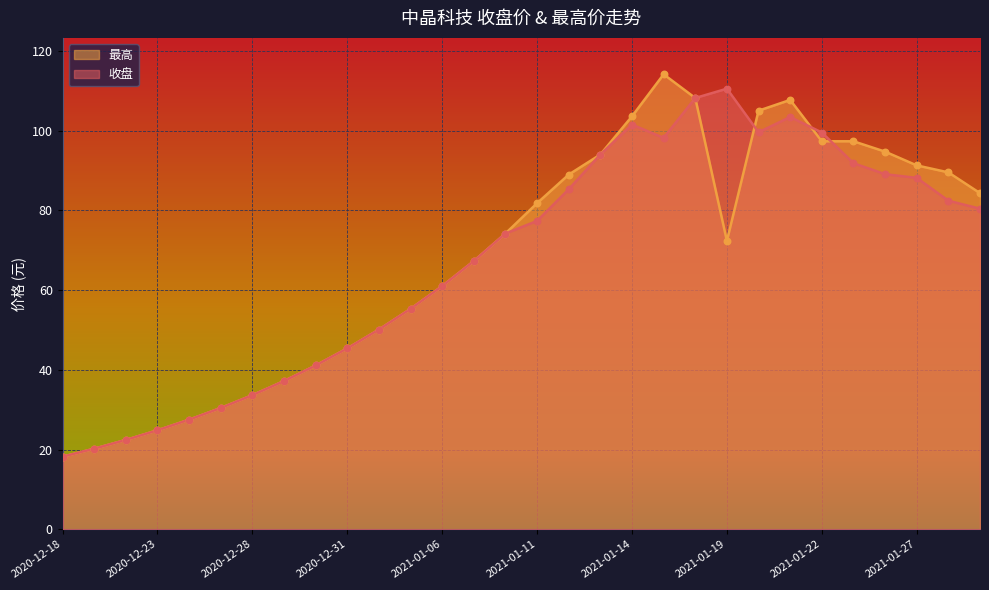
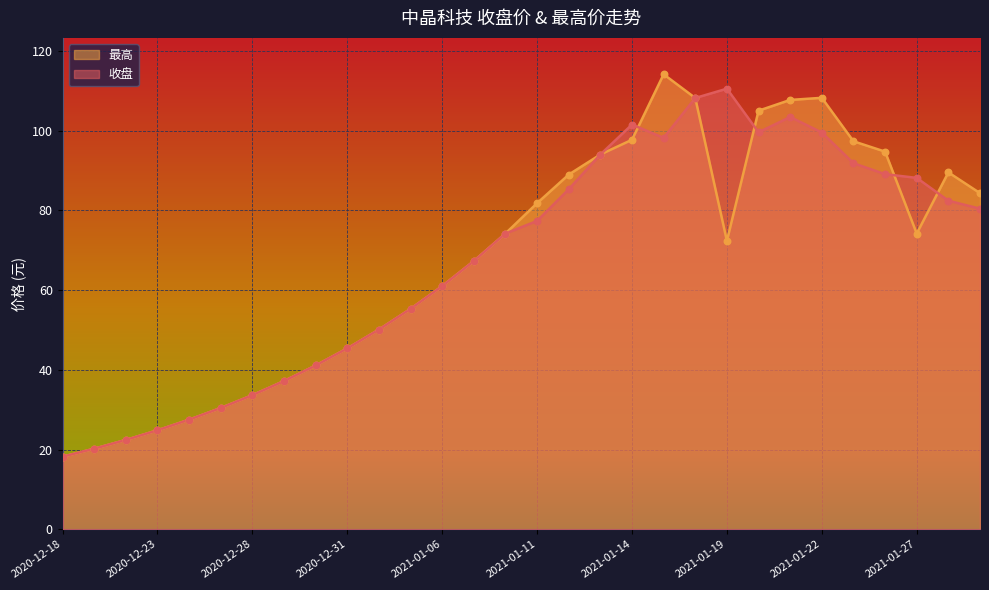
最高, 2021-01-14: 104 -> 98
最高, 2021-01-22: 97 -> 108
最高, 2021-01-27: 91 -> 74
